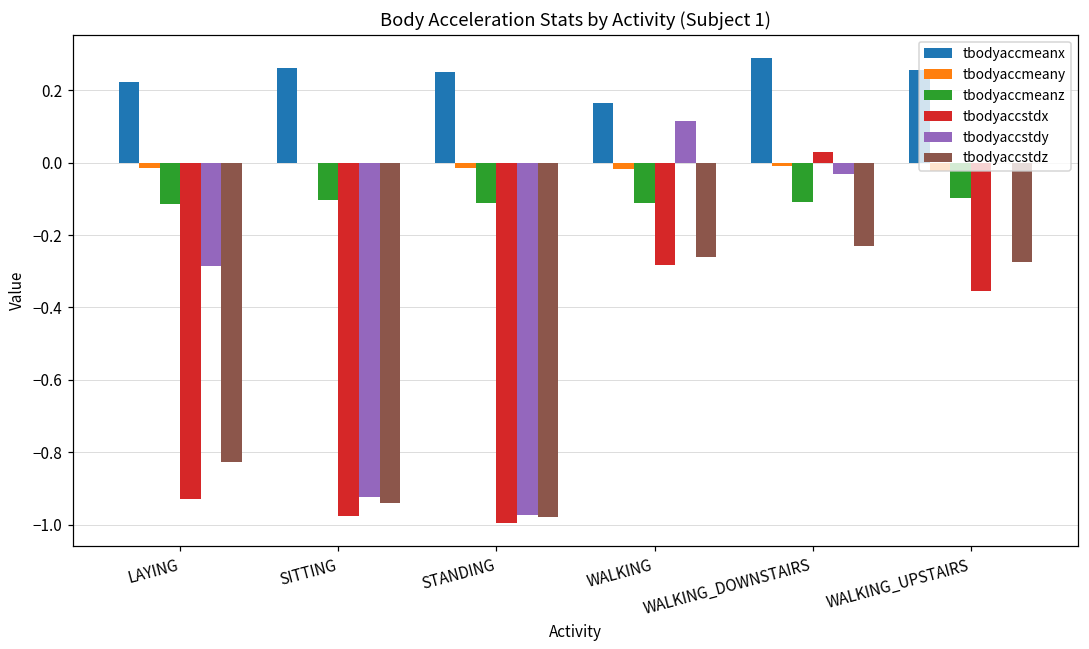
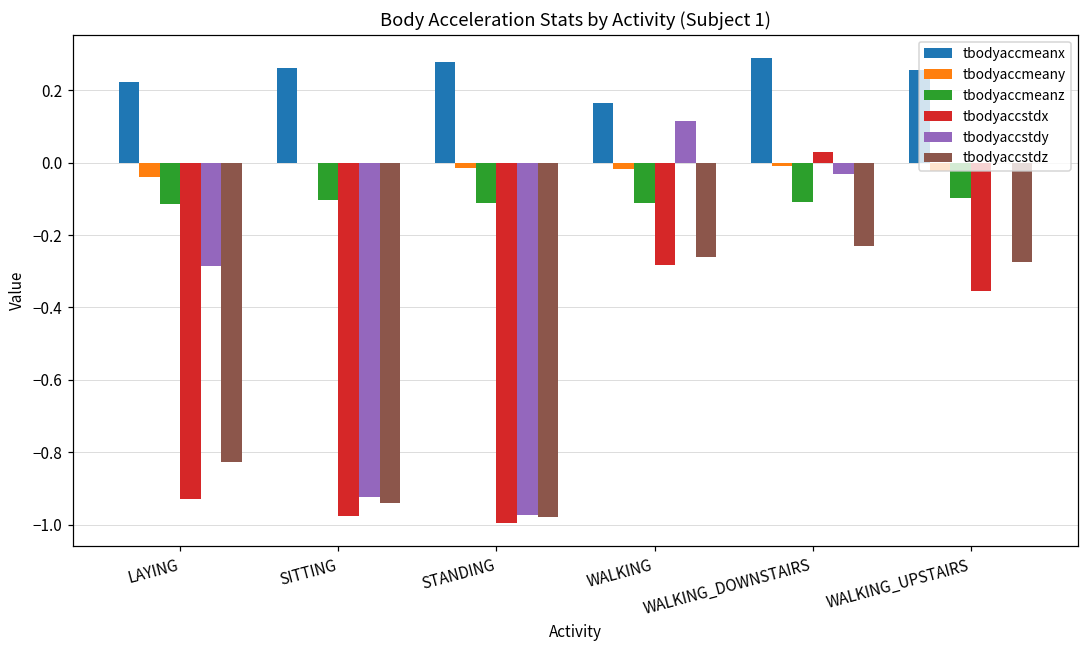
tbodyaccmeany, LAYING: -0.02 -> -0.04
tbodyaccmeanx, STANDING: 0.25 -> 0.28
